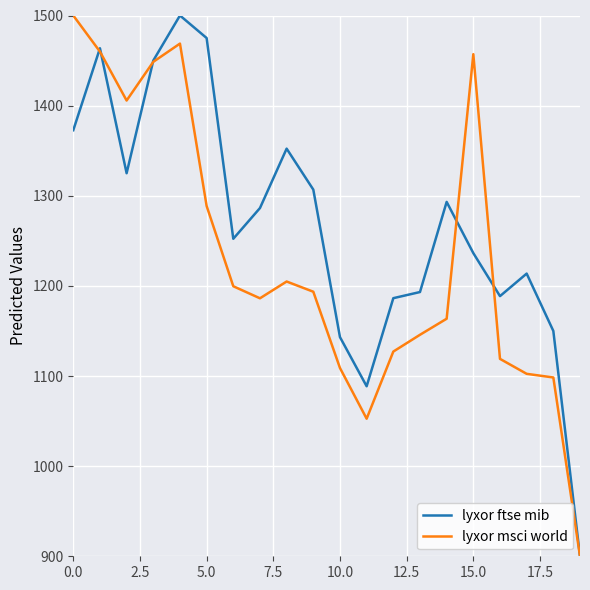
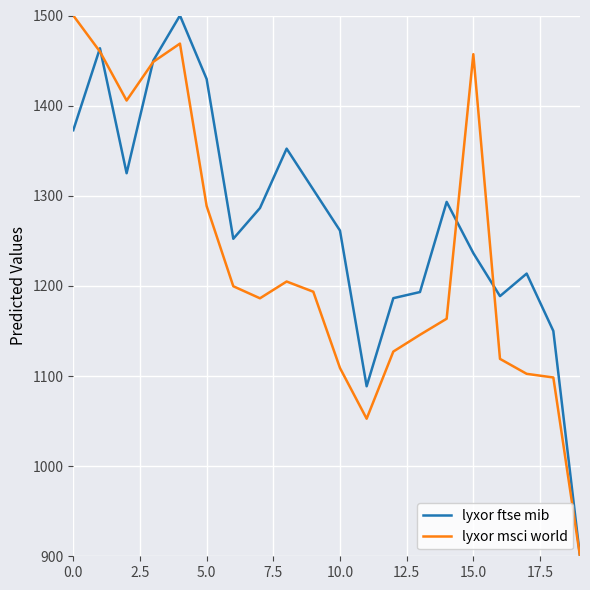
lyxor ftse mib, 5.0: 1480 -> 1430
lyxor ftse mib, 10.0: 1140 -> 1260
